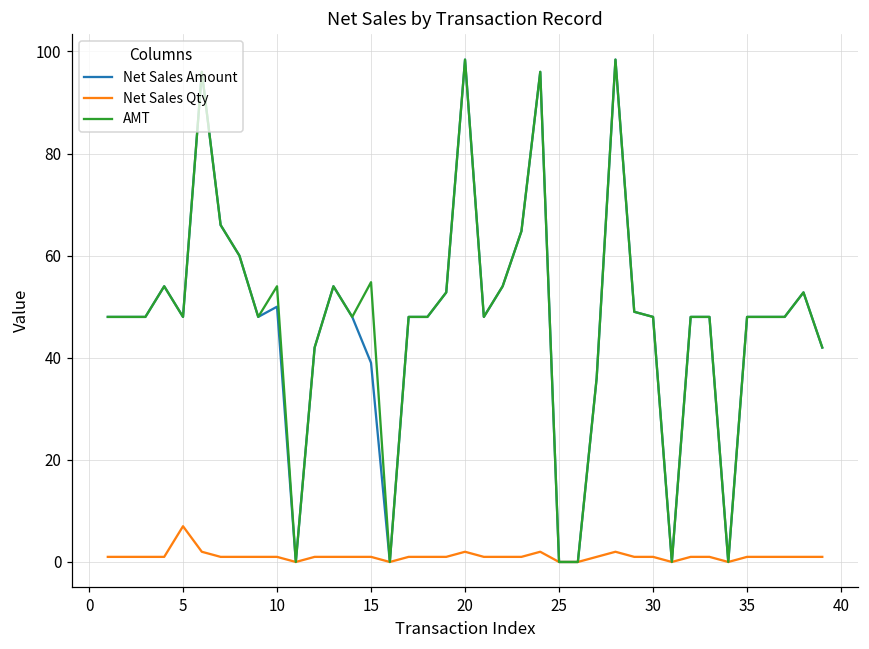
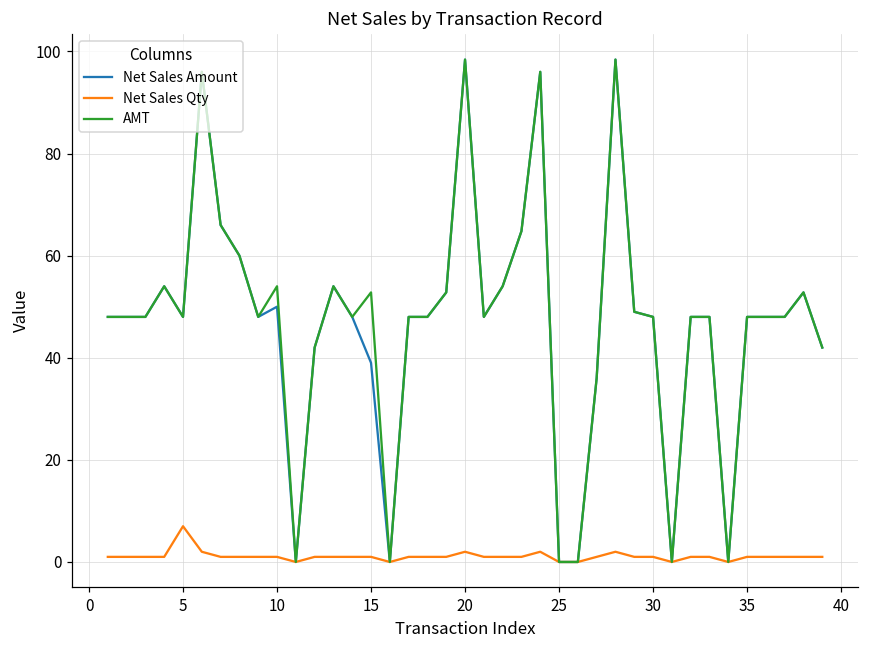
AMT, 15: 55 -> 53
